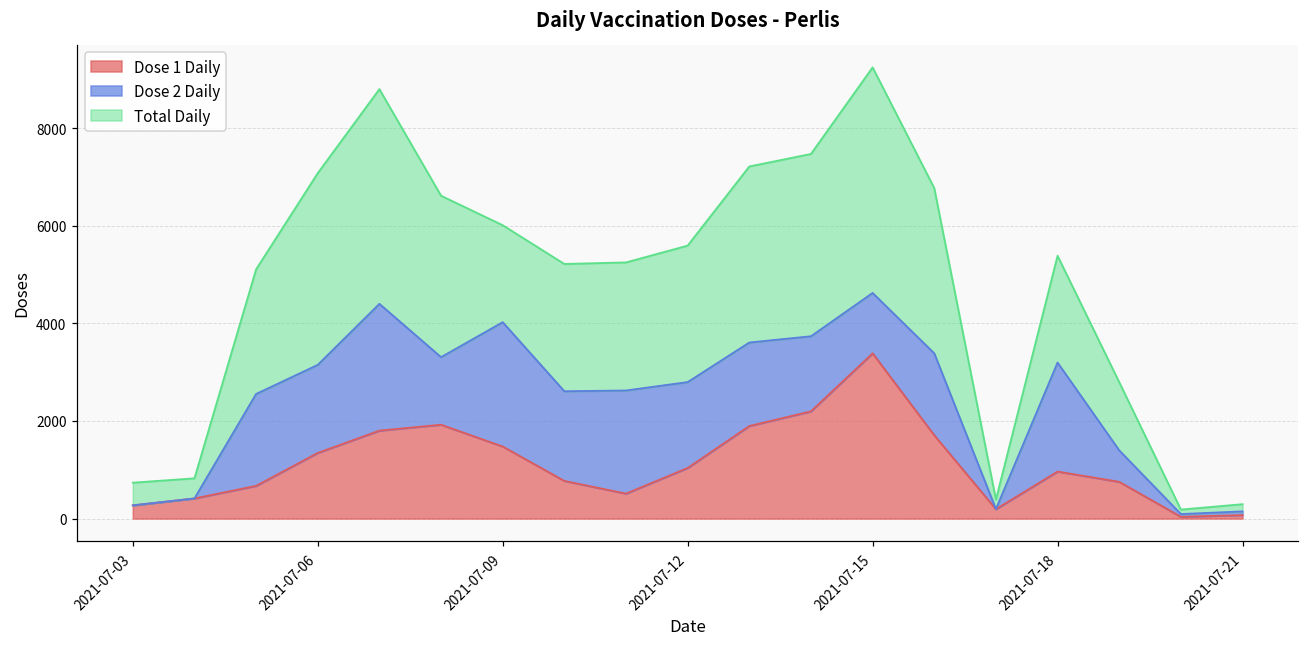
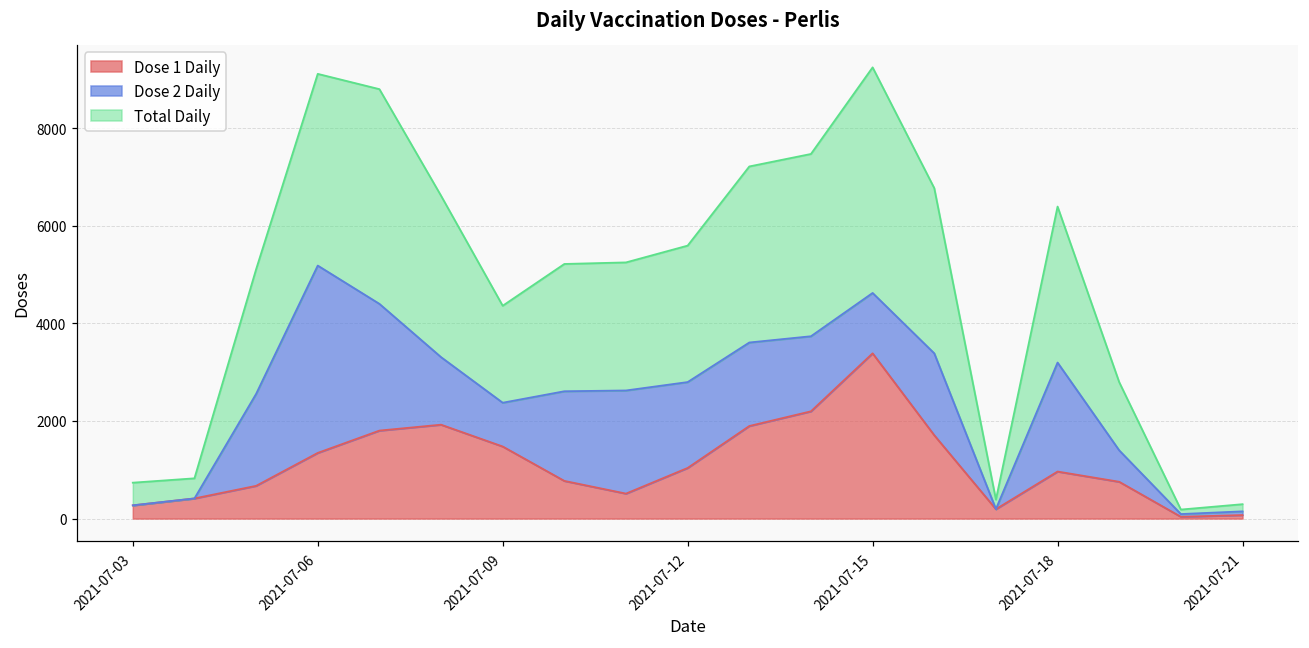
Dose 2 Daily, 2021-07-06: 1800 -> 3800
Dose 2 Daily, 2021-07-09: 2500 -> 900
Total Daily, 2021-07-18: 2200 -> 3200
